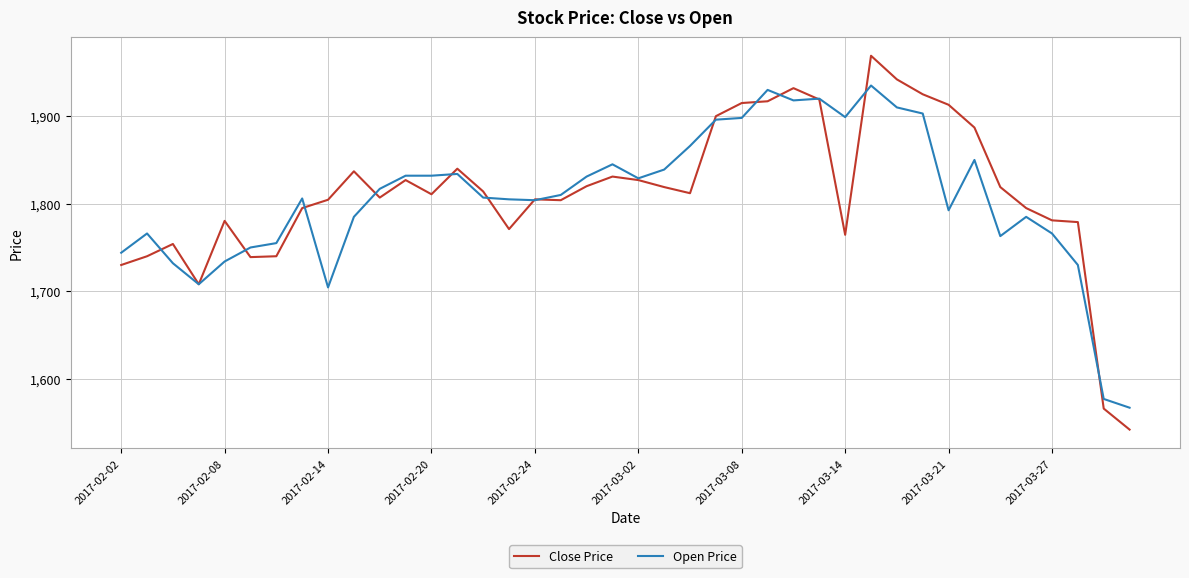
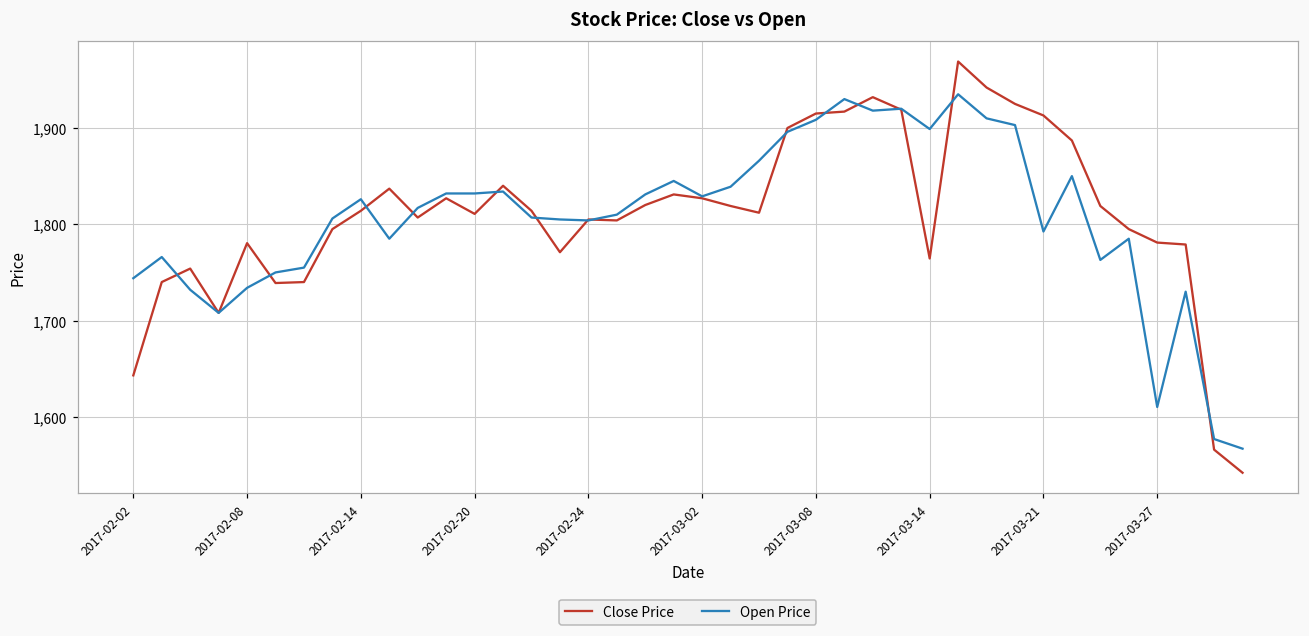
Close Price, 2017-02-02: 1,730 -> 1,640
Close Price, 2017-02-14: 1,800 -> 1,810
Open Price, 2017-02-14: 1,700 -> 1,830
Open Price, 2017-03-08: 1,900 -> 1,910
Open Price, 2017-03-27: 1,770 -> 1,610
